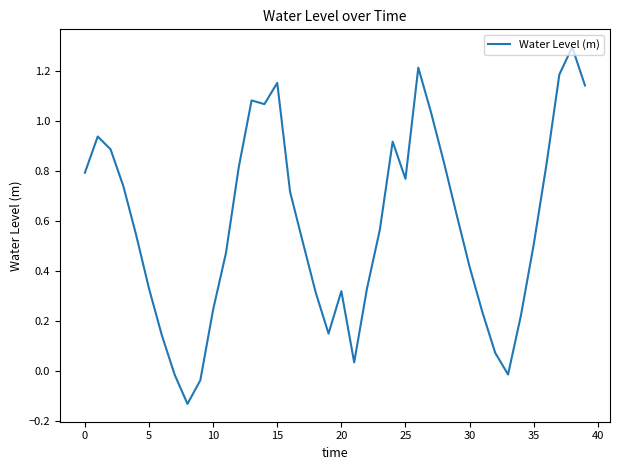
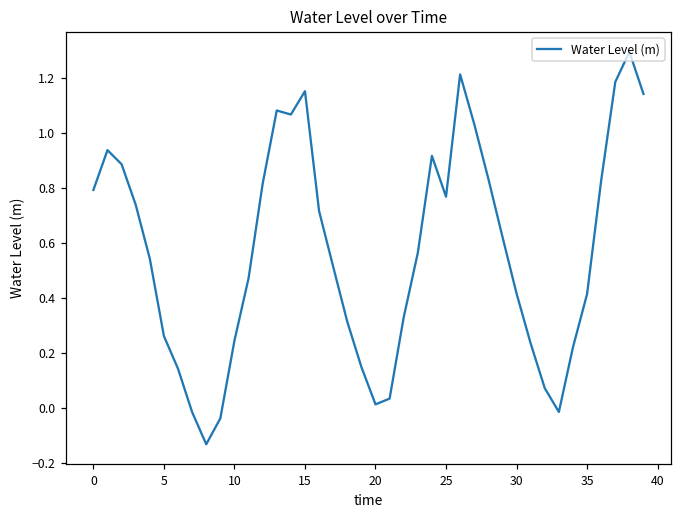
5: 0.33 -> 0.26
20: 0.32 -> 0.01
35: 0.51 -> 0.42
